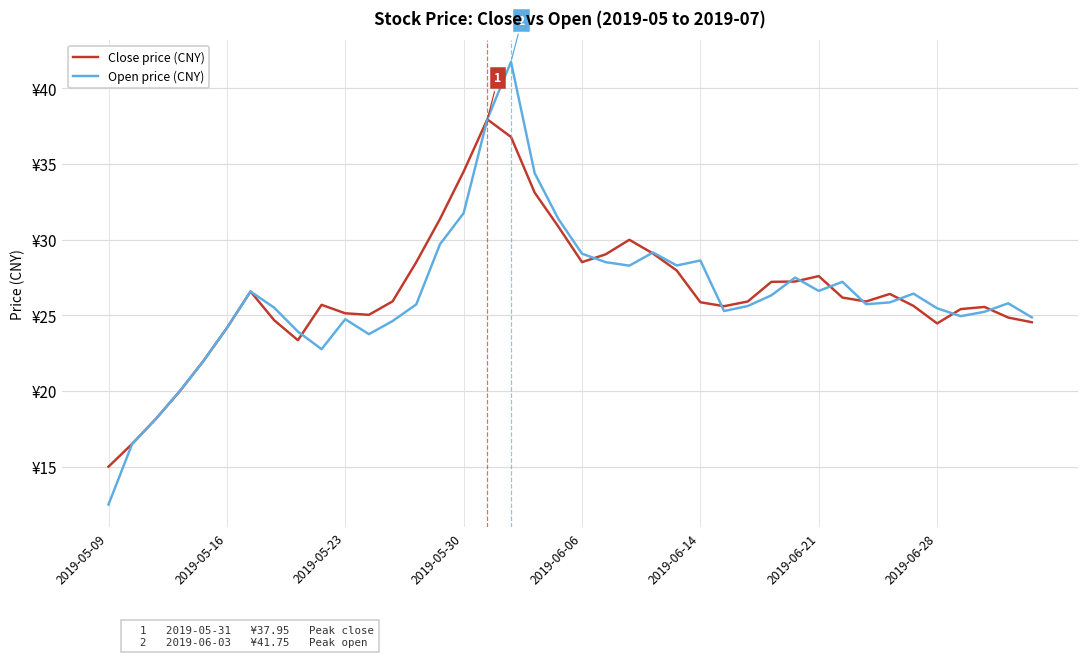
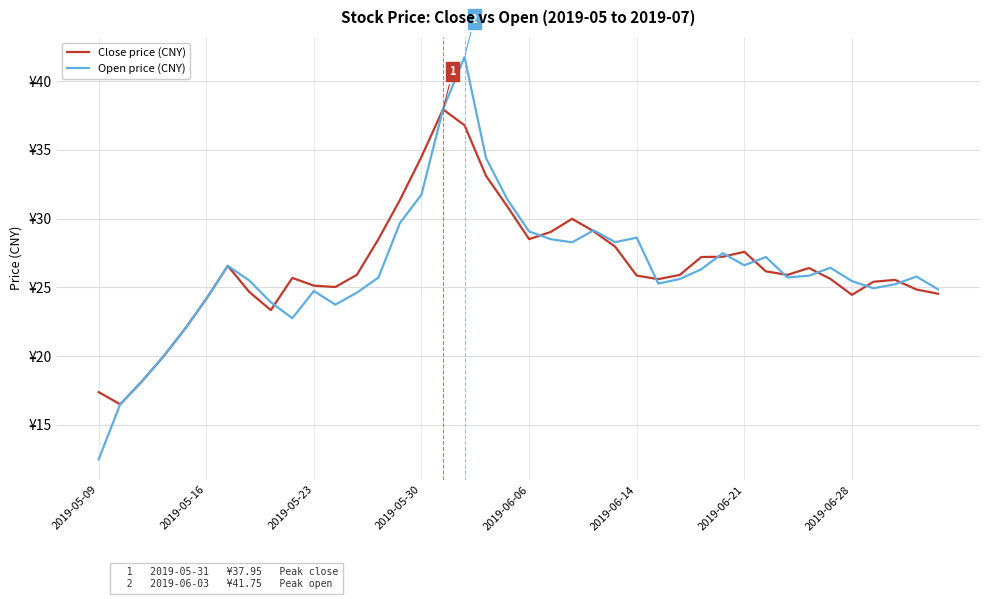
Close price (CNY), 2019-05-09: ¥15.0 -> ¥17.4
